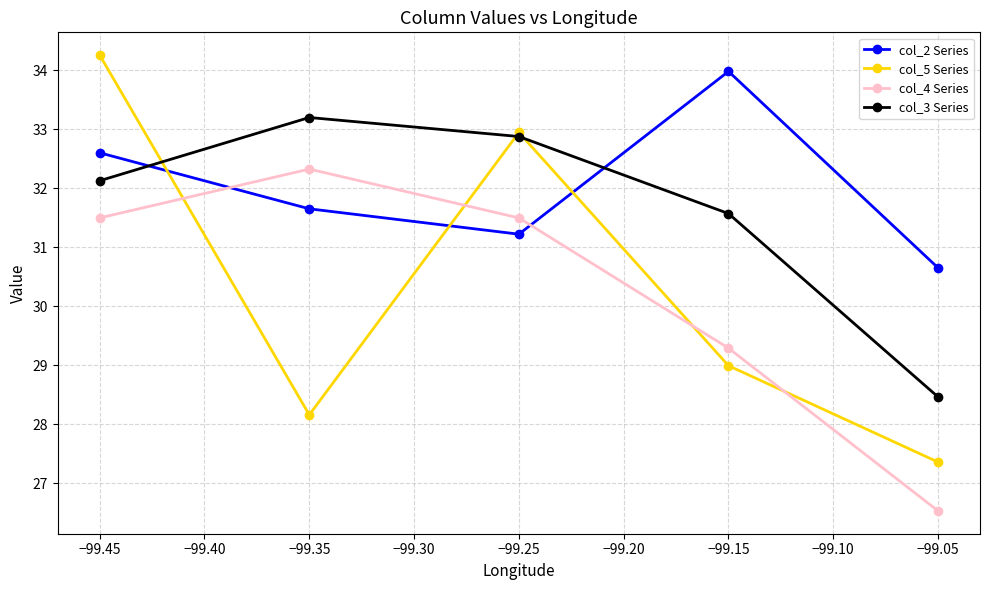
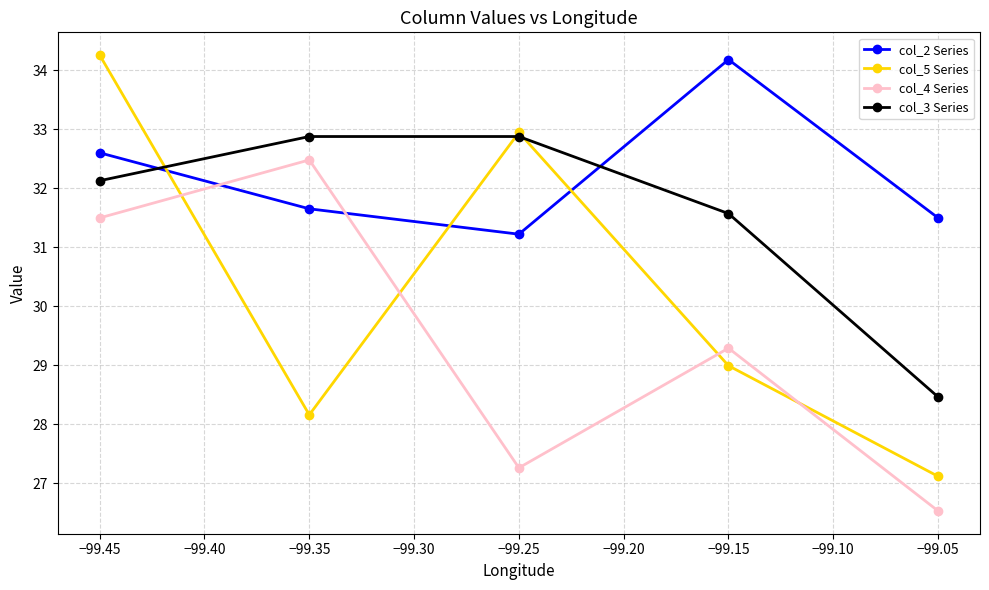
col_4 Series, −99.35: 32.3 -> 32.5
col_3 Series, −99.35: 33.2 -> 32.9
col_4 Series, −99.25: 31.5 -> 27.3
col_2 Series, −99.15: 34.0 -> 34.2
col_2 Series, −99.05: 30.6 -> 31.5
col_5 Series, −99.05: 27.4 -> 27.1
